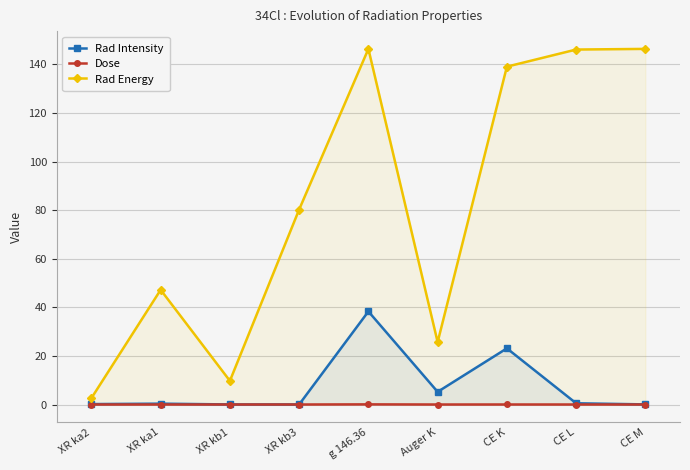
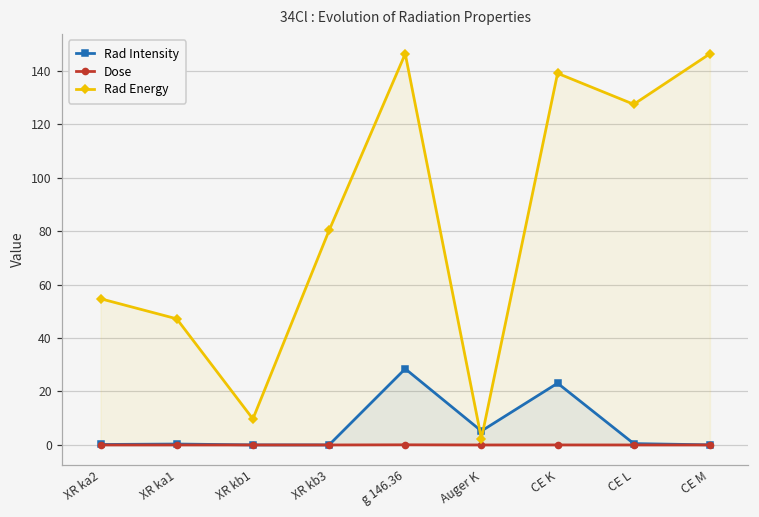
Rad Energy, XR ka2: 3 -> 55
Rad Intensity, g 146.36: 38 -> 29
Rad Energy, Auger K: 26 -> 2
Rad Energy, CE L: 146 -> 127
